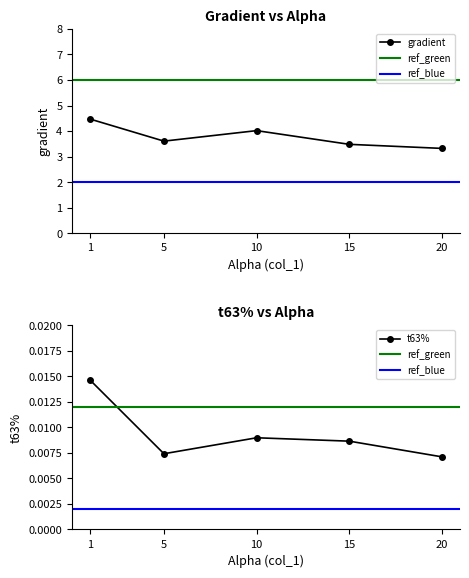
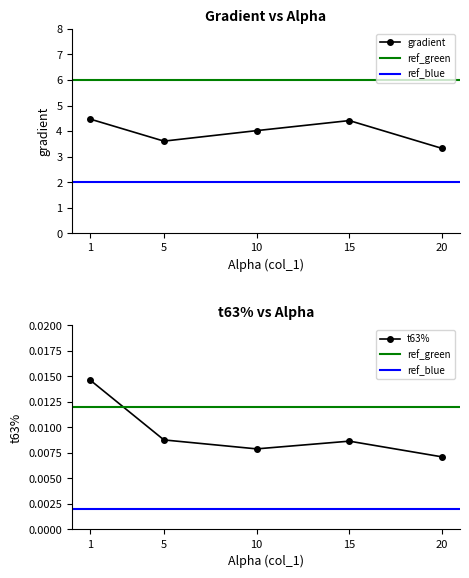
Gradient vs Alpha, 15: 3.5 -> 4.4
t63% vs Alpha, 5: 0.0074 -> 0.0088
t63% vs Alpha, 10: 0.0090 -> 0.0079
